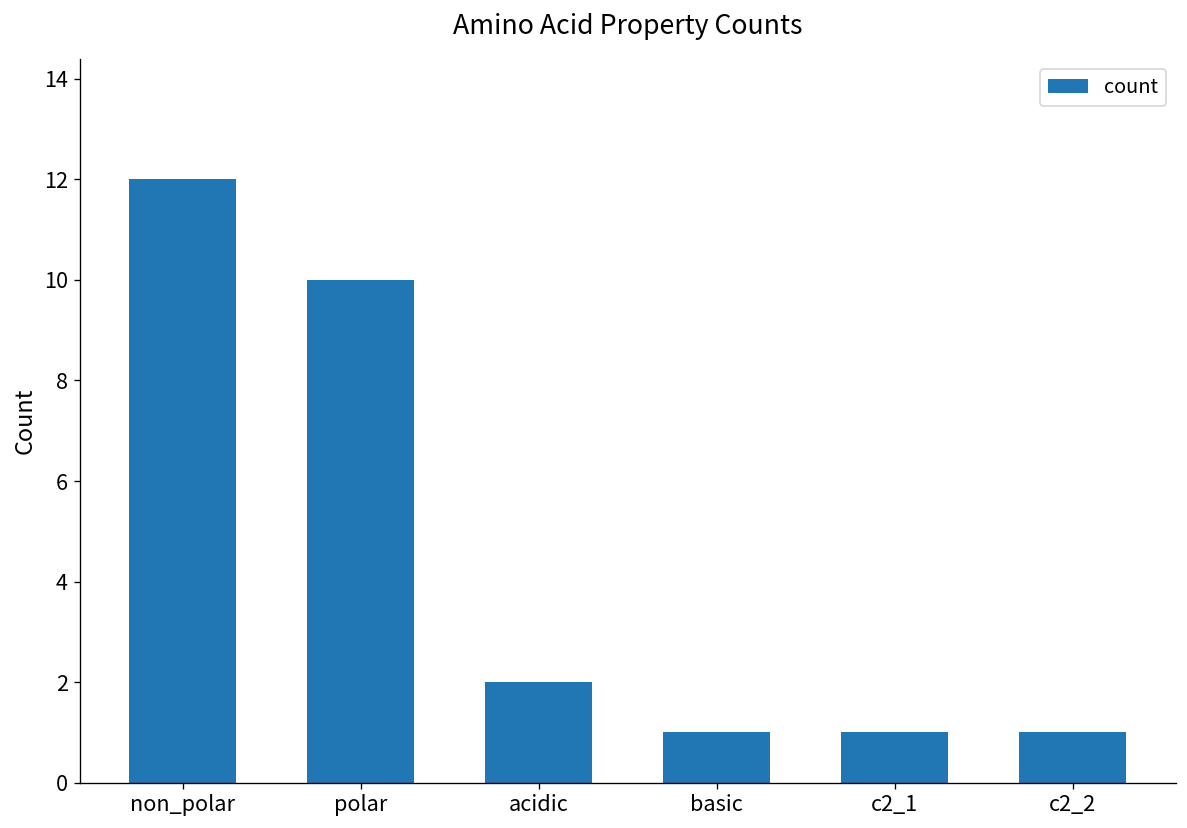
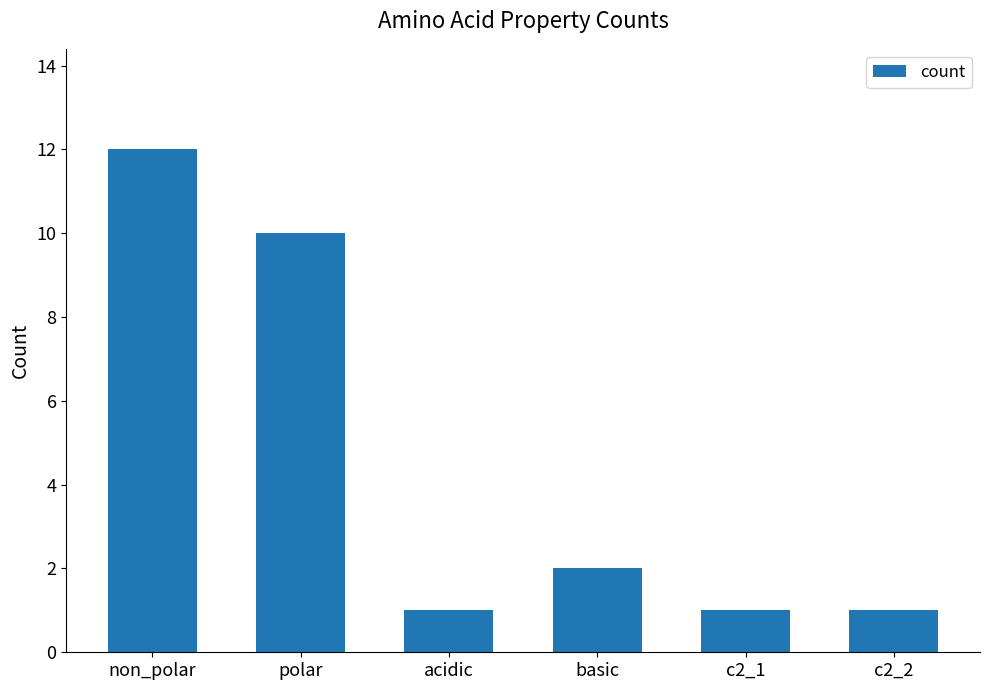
acidic: 2 -> 1
basic: 1 -> 2
